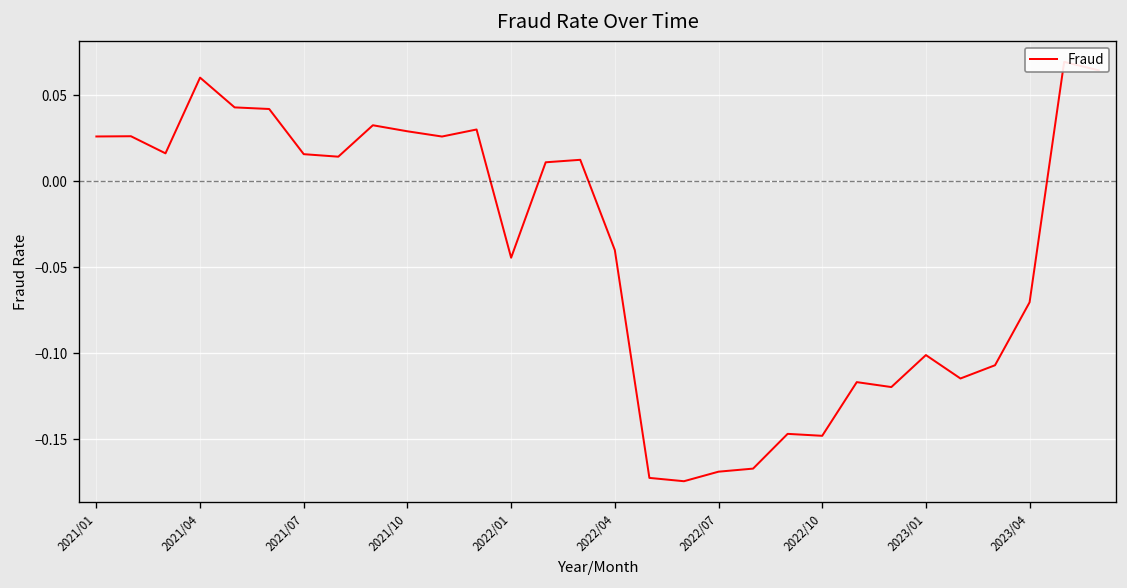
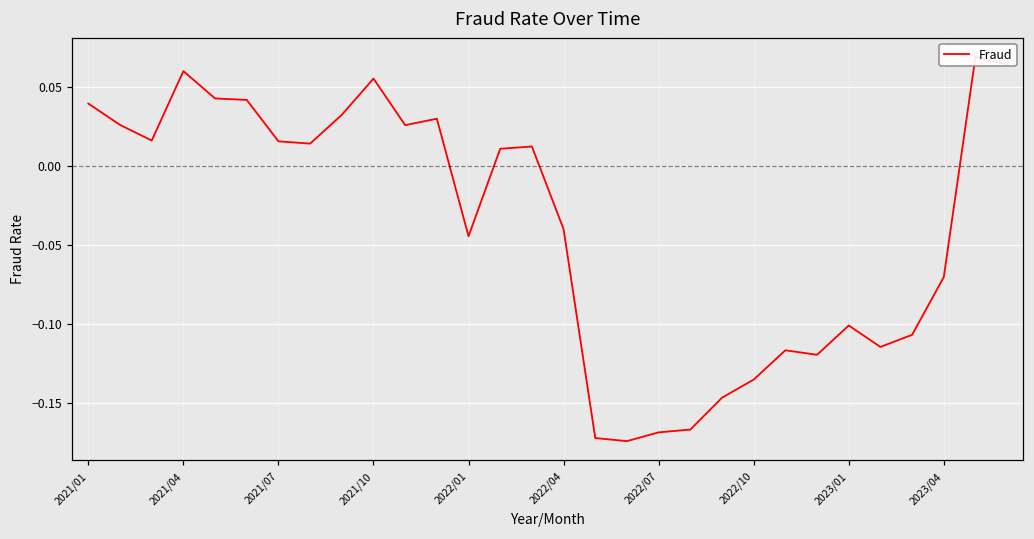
2021/01: 0.026 -> 0.040
2021/10: 0.029 -> 0.055
2022/10: -0.148 -> -0.135
